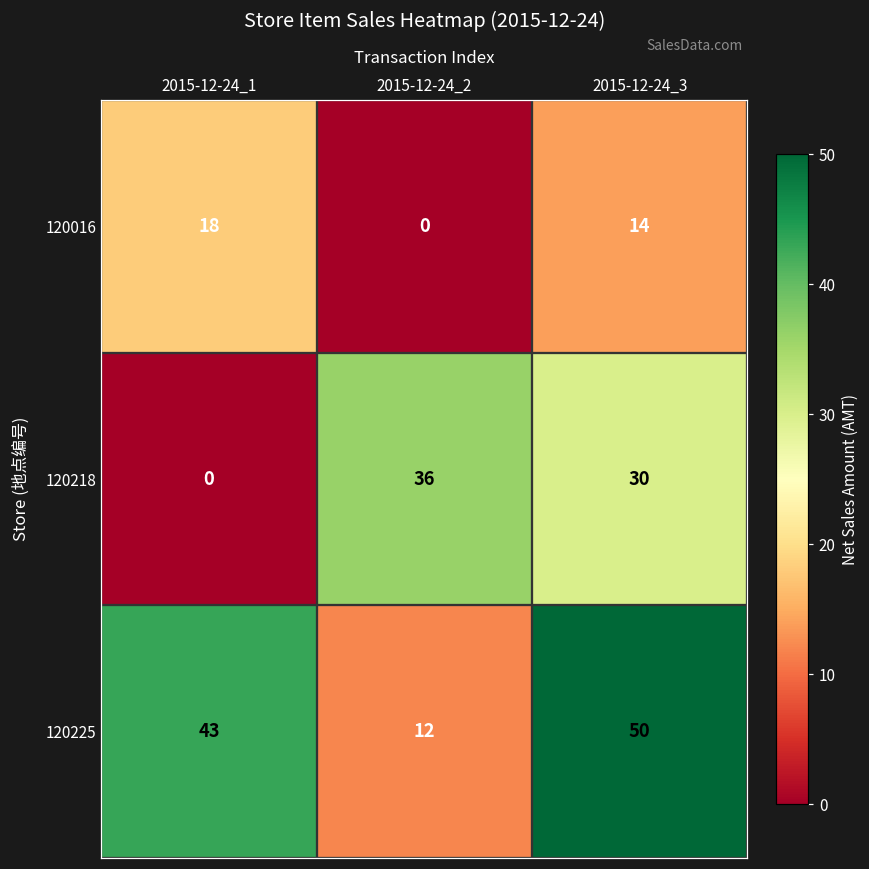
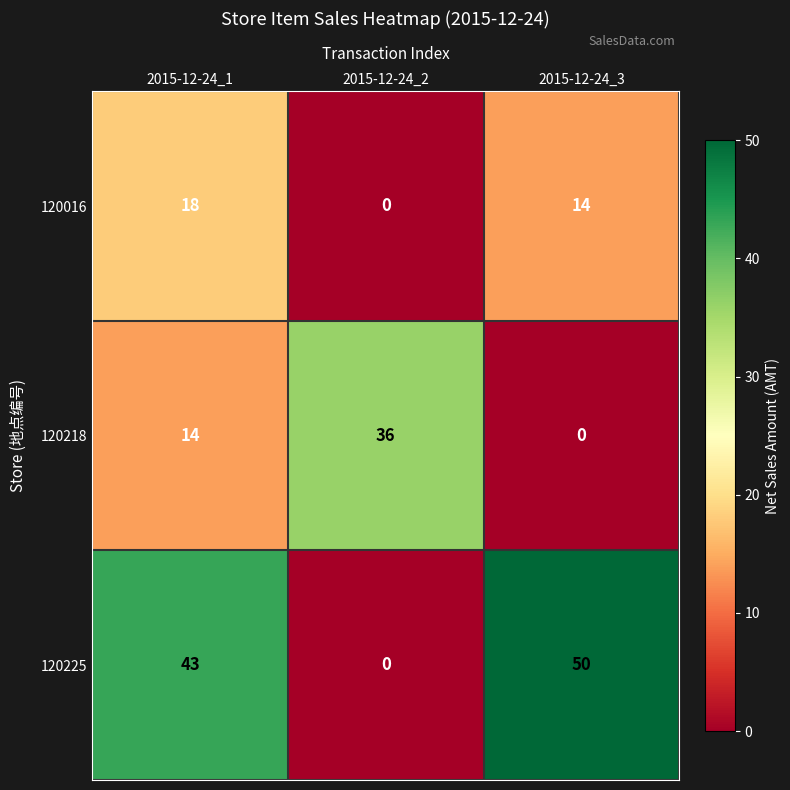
120218, 2015-12-24_1: 0 -> 14
120218, 2015-12-24_3: 30 -> 0
120225, 2015-12-24_2: 12 -> 0
